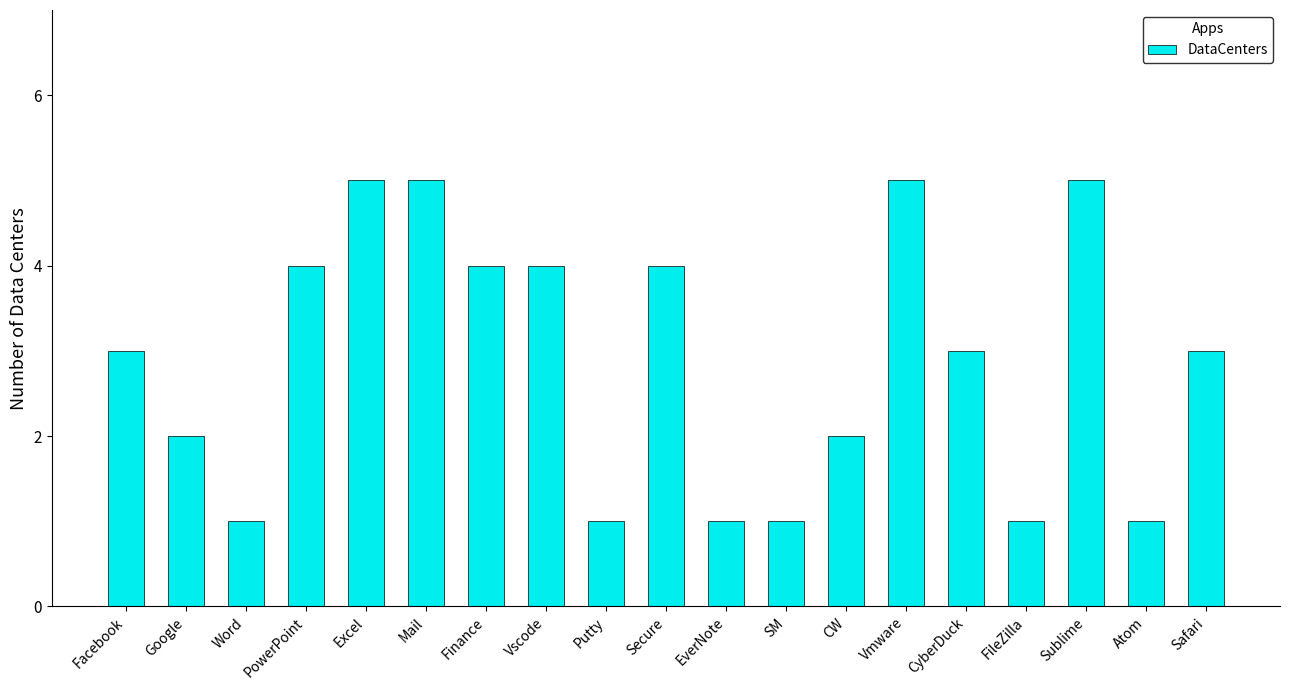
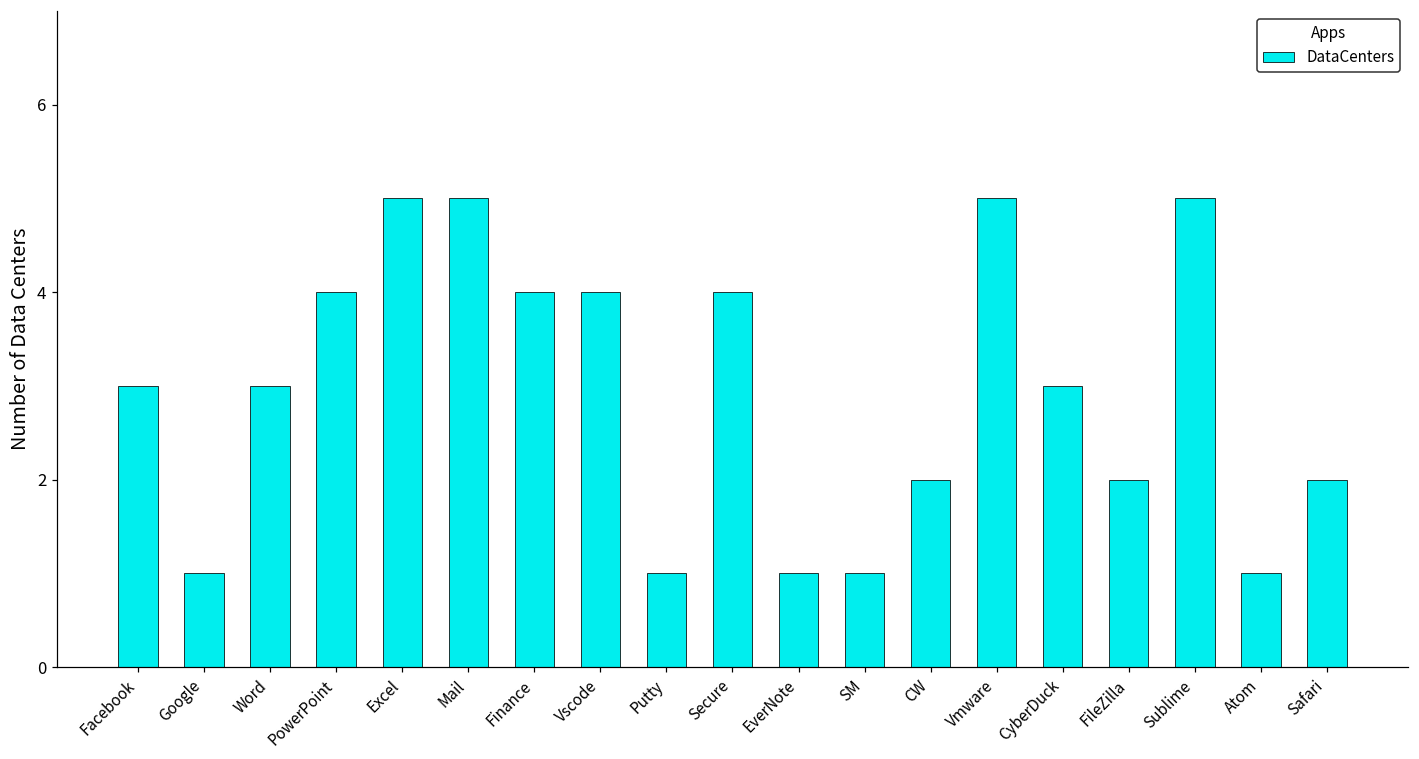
Google: 2 -> 1
Word: 1 -> 3
FileZilla: 1 -> 2
Safari: 3 -> 2
